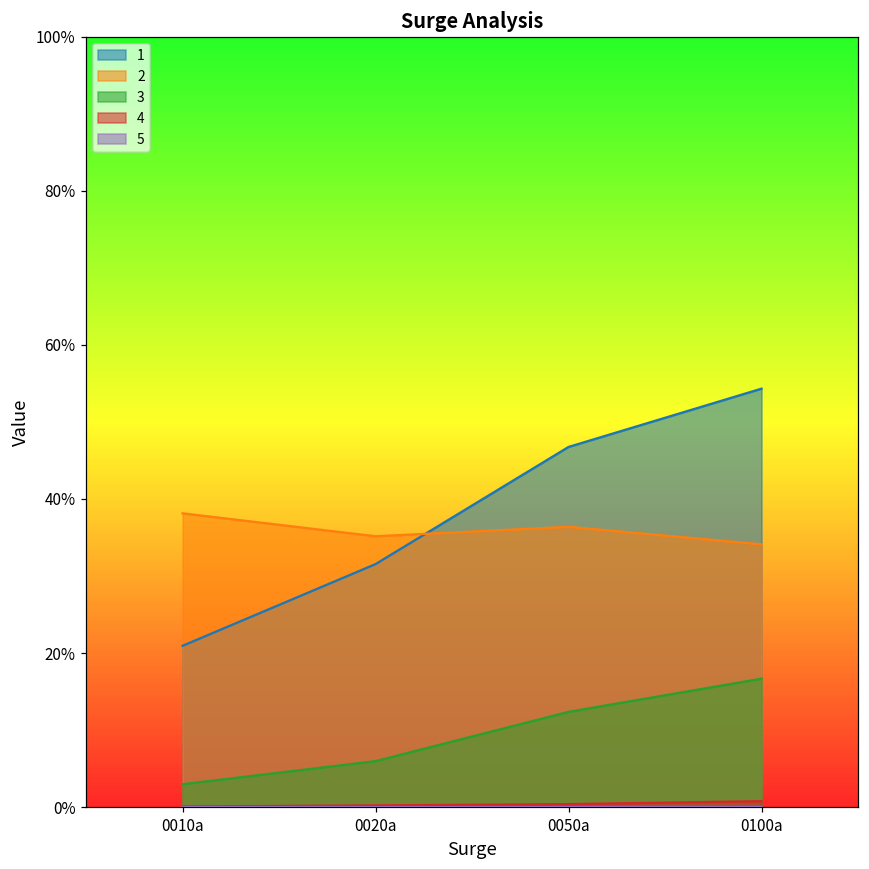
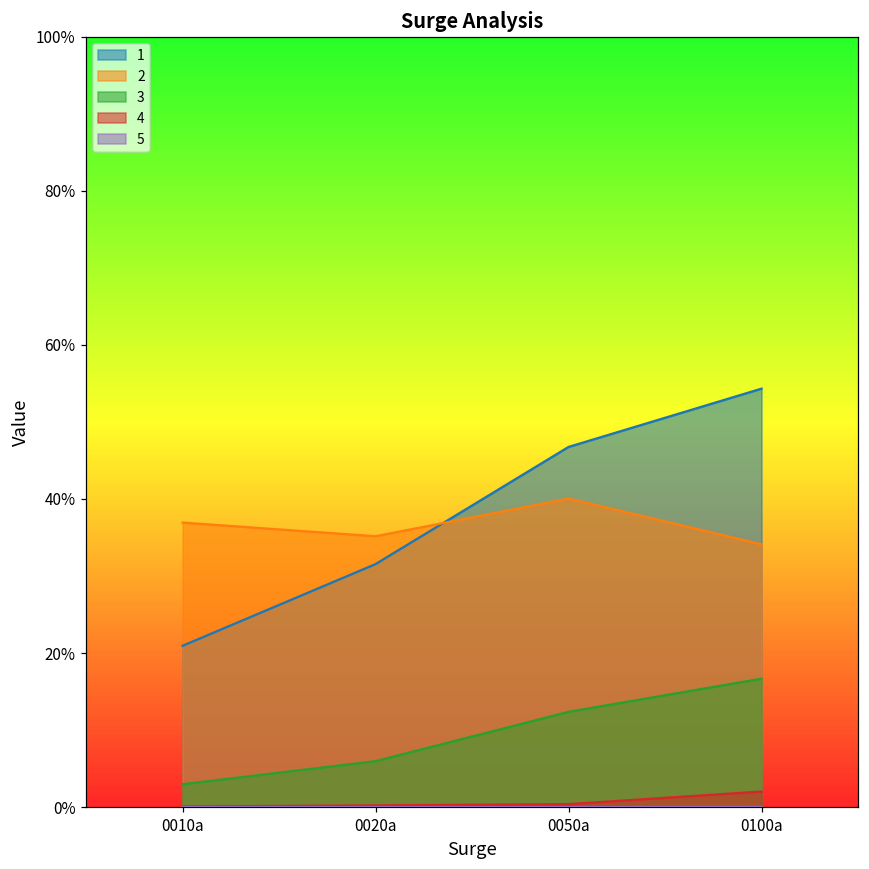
2, 0010a: 38% -> 37%
2, 0050a: 36% -> 40%
4, 0100a: 1% -> 2%
